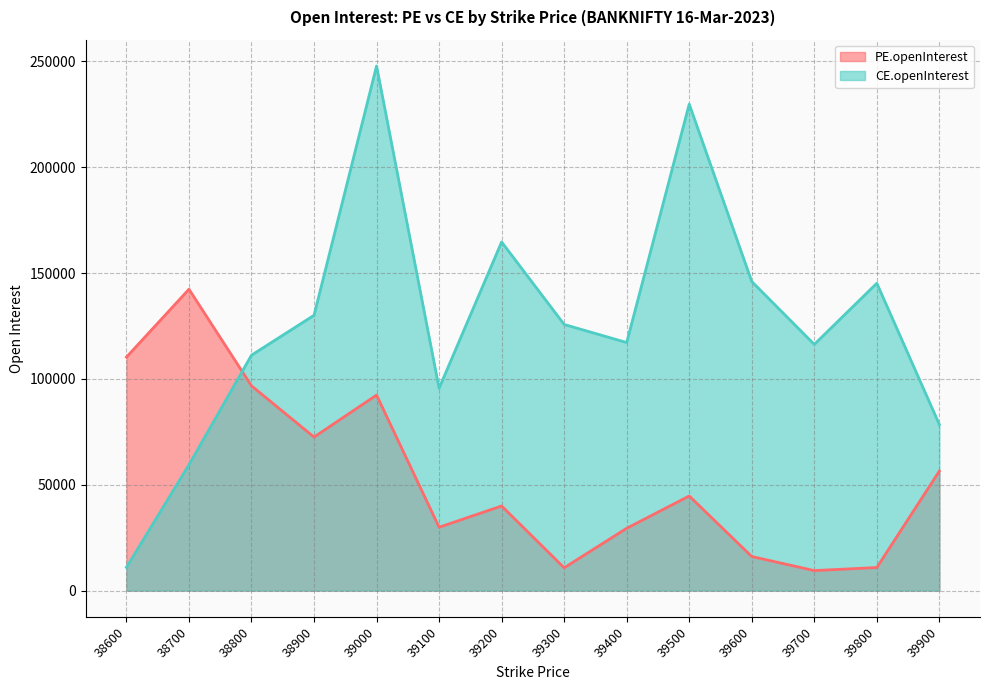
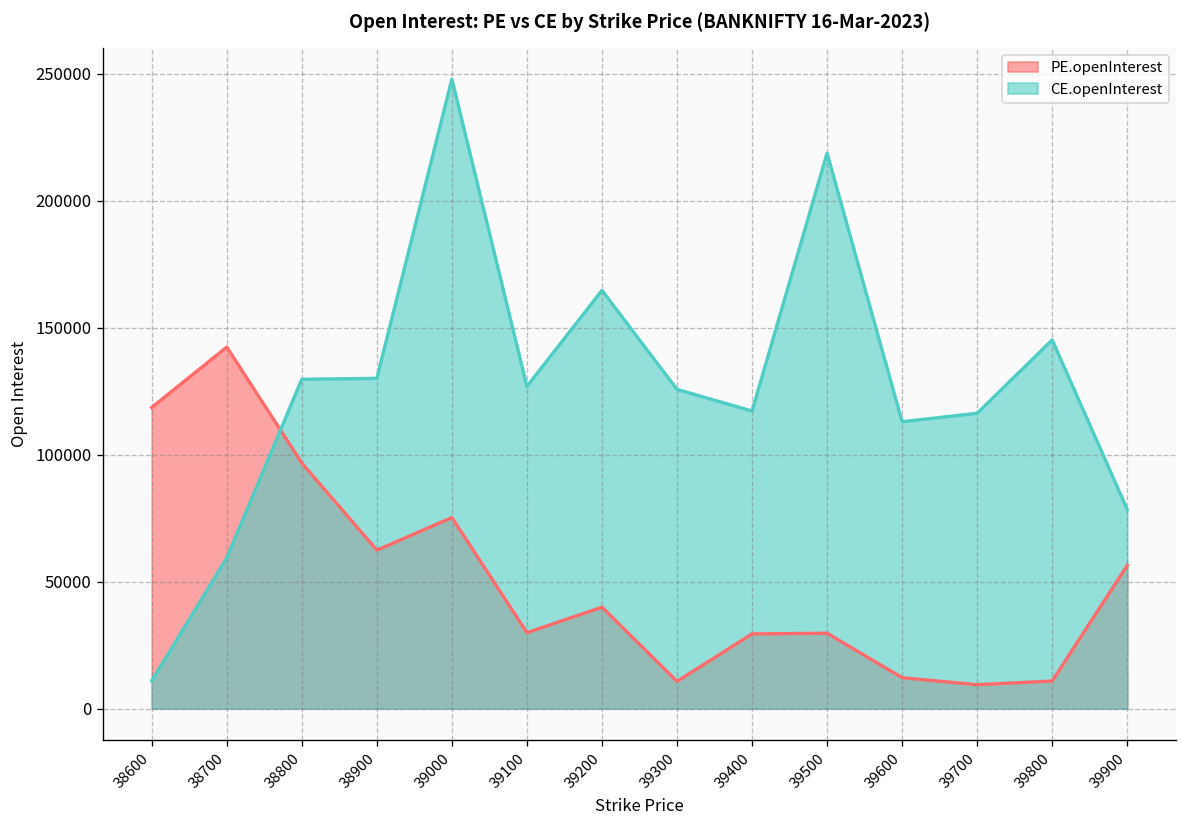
PE.openInterest, 38600: 110000 -> 119000
CE.openInterest, 38800: 111000 -> 130000
PE.openInterest, 38900: 73000 -> 62000
PE.openInterest, 39000: 92000 -> 75000
CE.openInterest, 39100: 96000 -> 127000
PE.openInterest, 39500: 45000 -> 30000
CE.openInterest, 39500: 230000 -> 219000
PE.openInterest, 39600: 16000 -> 12000
CE.openInterest, 39600: 146000 -> 113000
